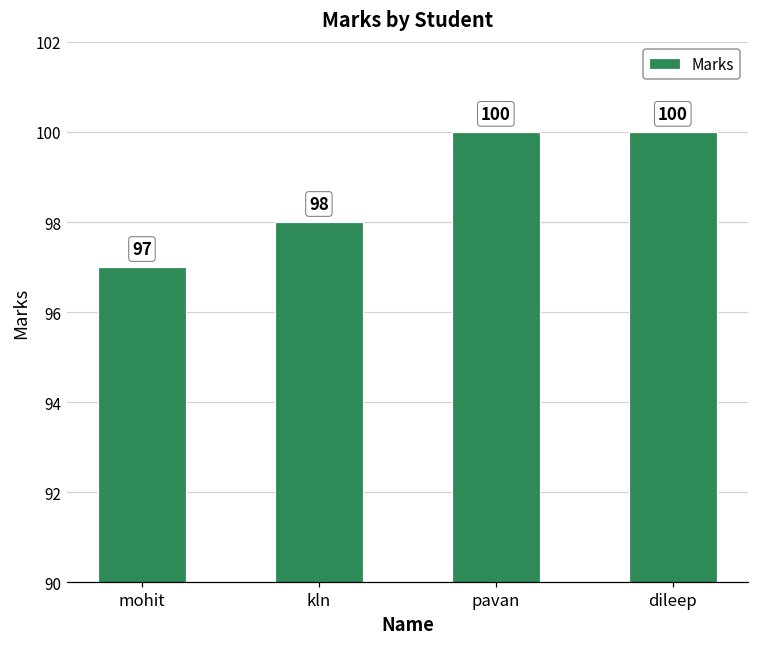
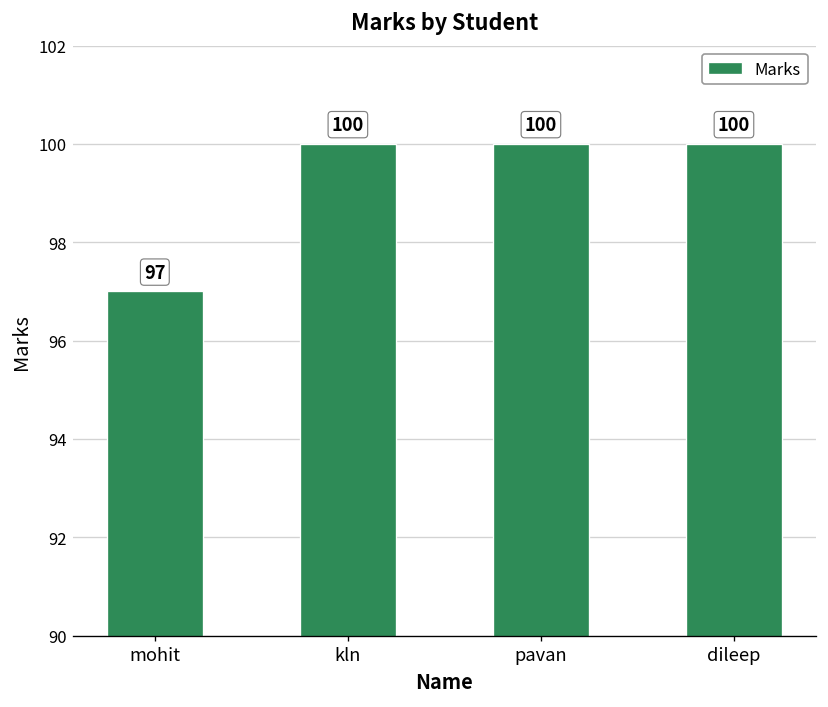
kln: 98 -> 100
